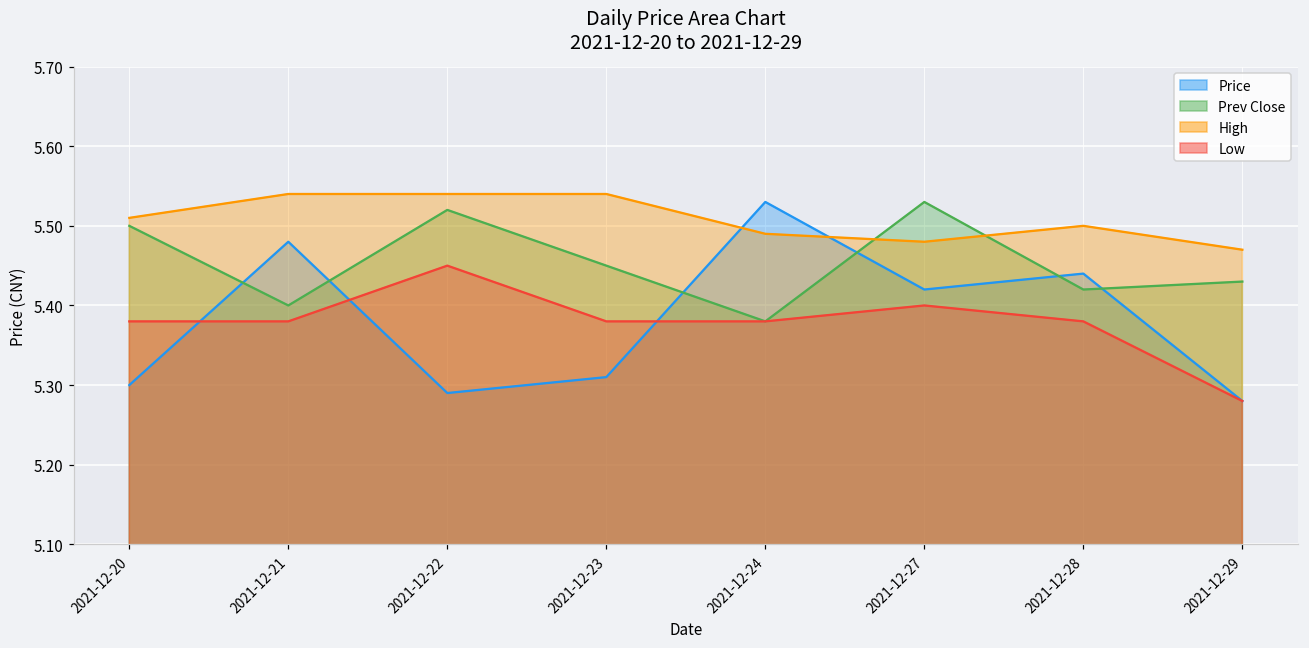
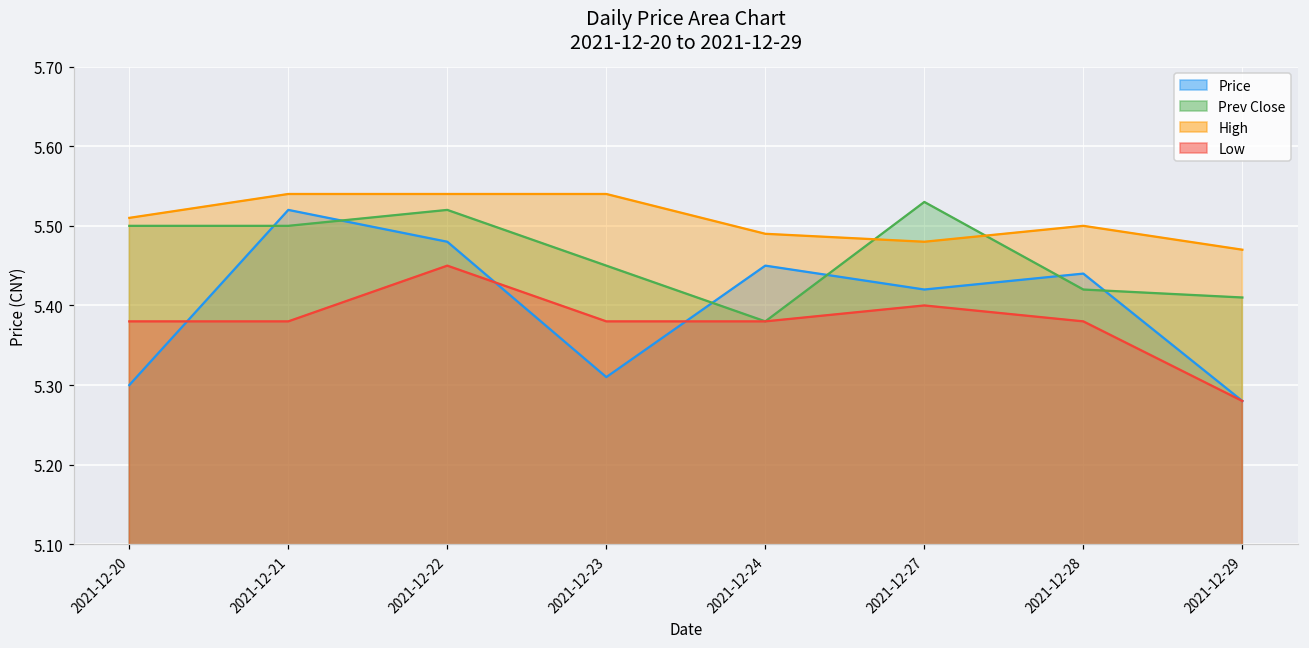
Price, 2021-12-21: 5.48 -> 5.52
Prev Close, 2021-12-21: 5.4 -> 5.5
Price, 2021-12-22: 5.29 -> 5.48
Price, 2021-12-24: 5.53 -> 5.45
Prev Close, 2021-12-29: 5.43 -> 5.41
